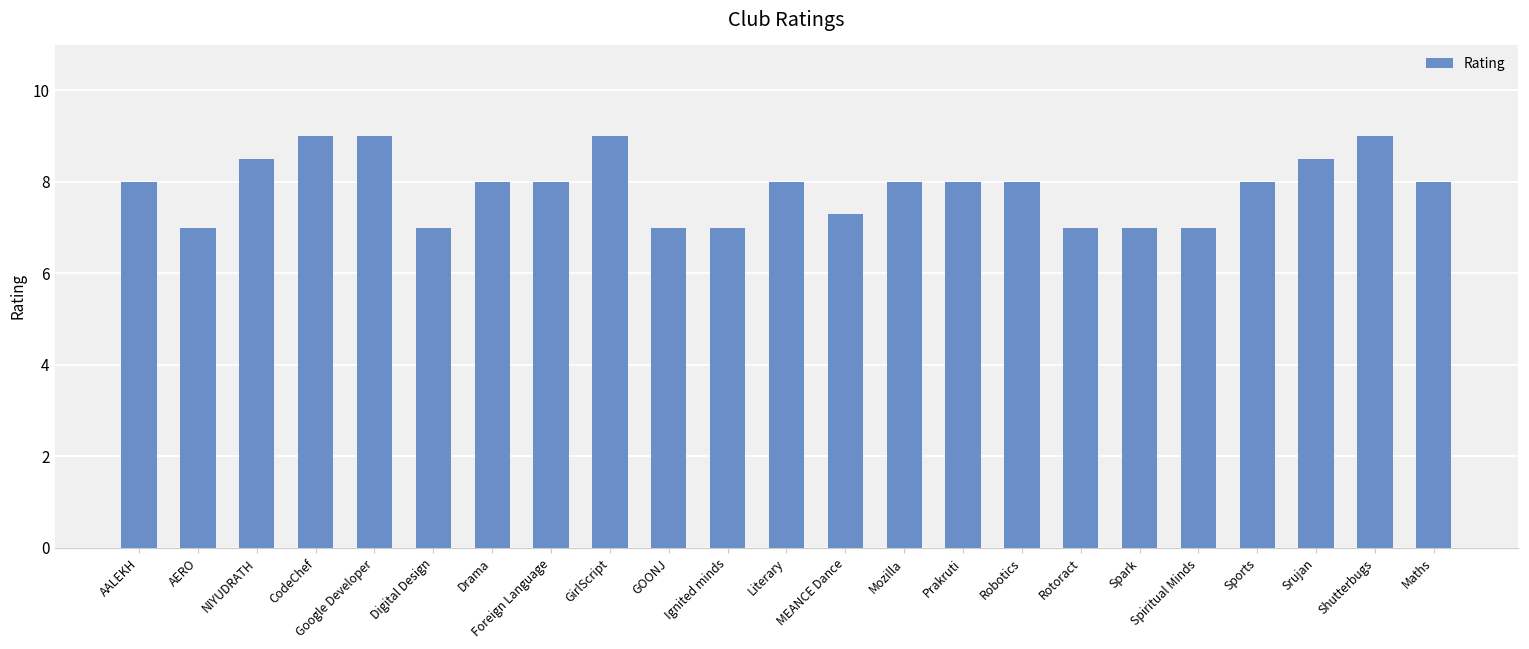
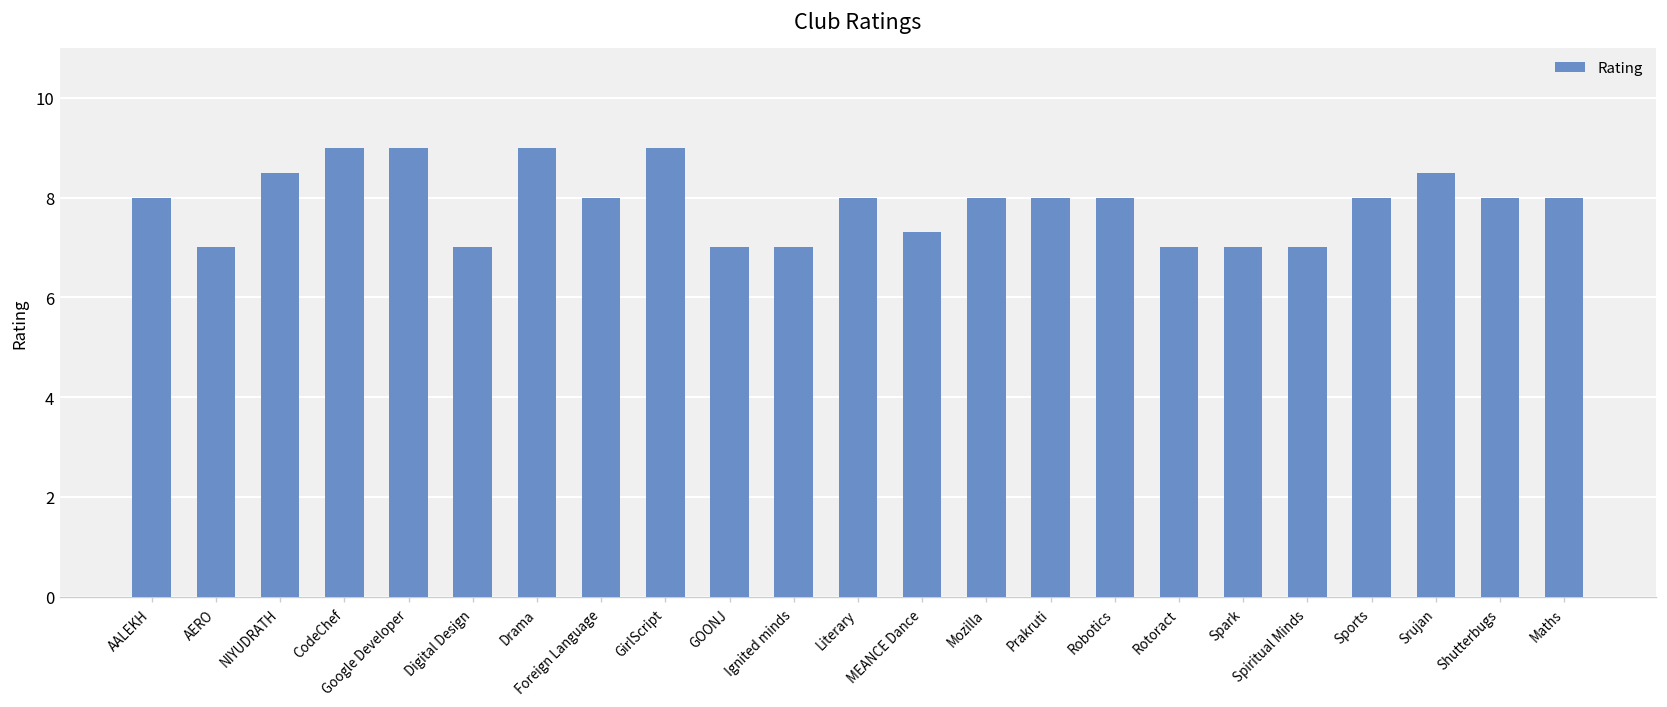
Drama: 8 -> 9
Shutterbugs: 9 -> 8
